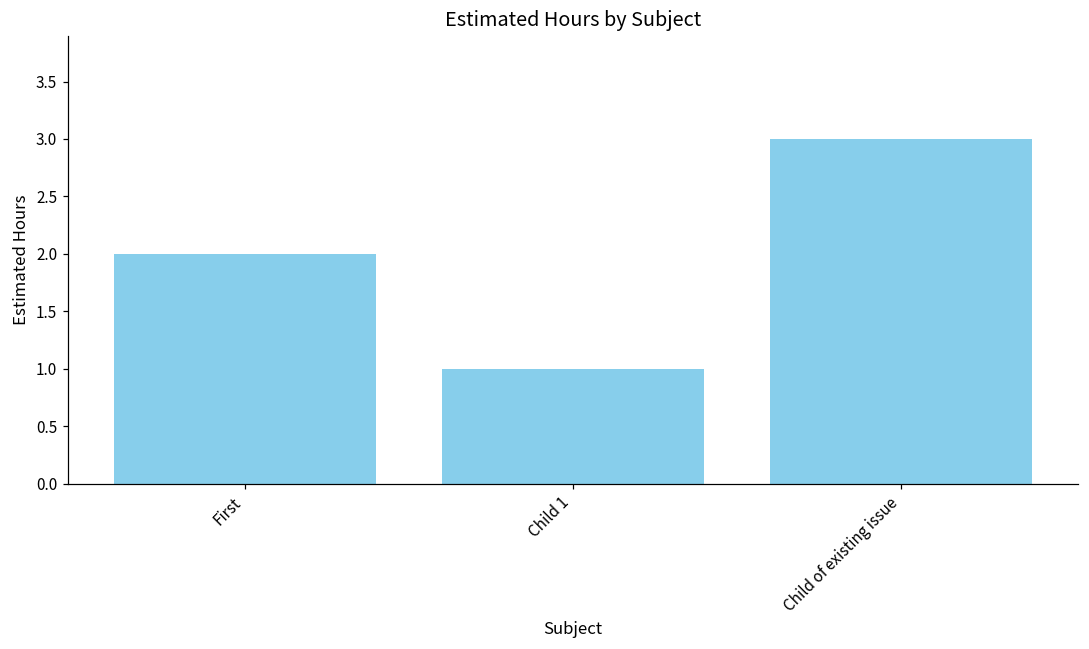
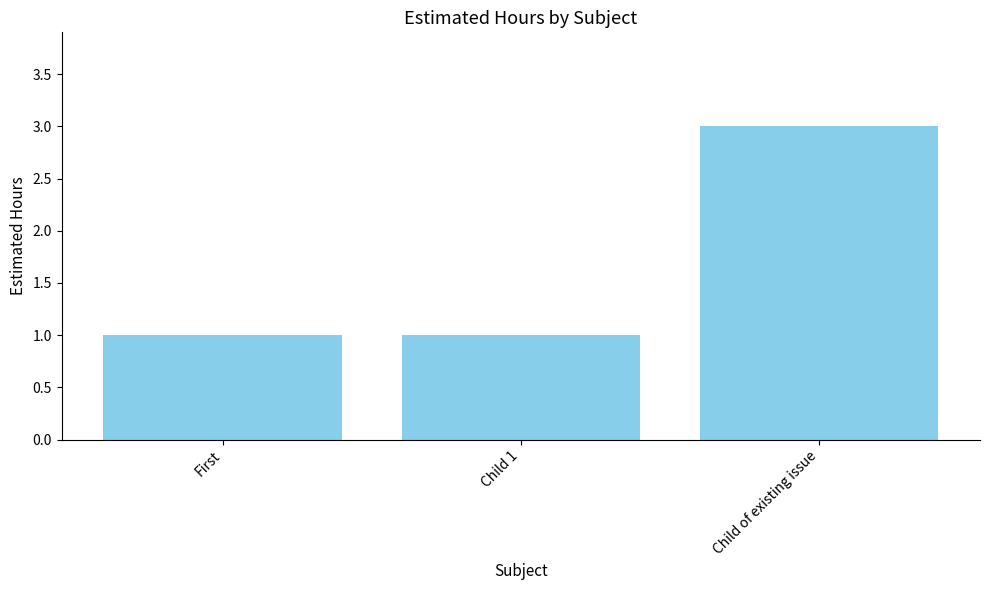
First: 2 -> 1
